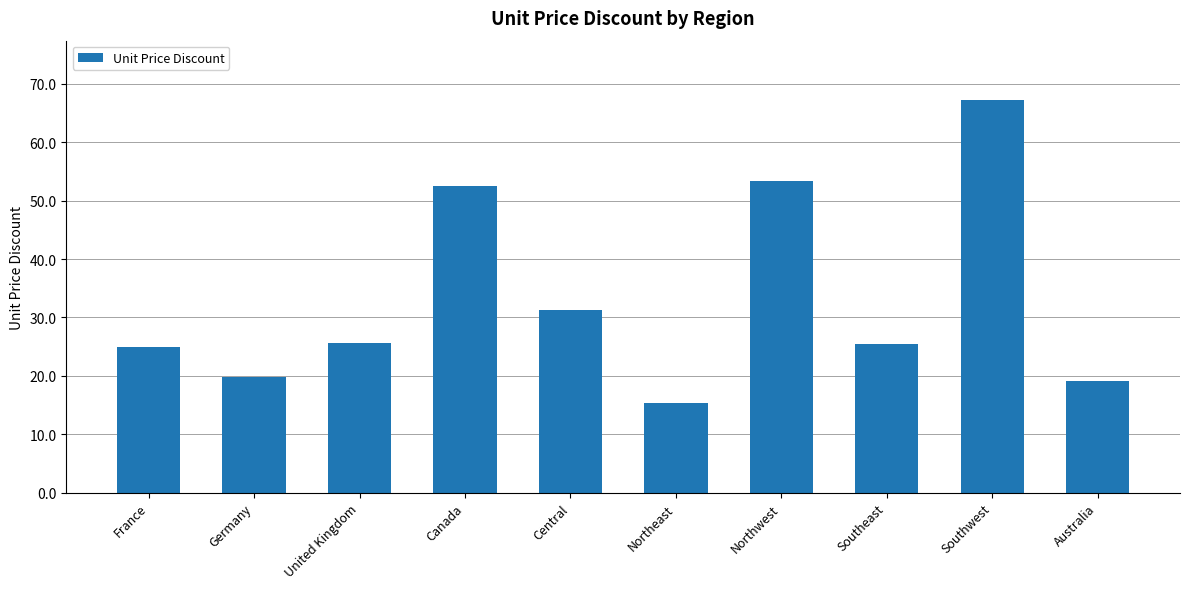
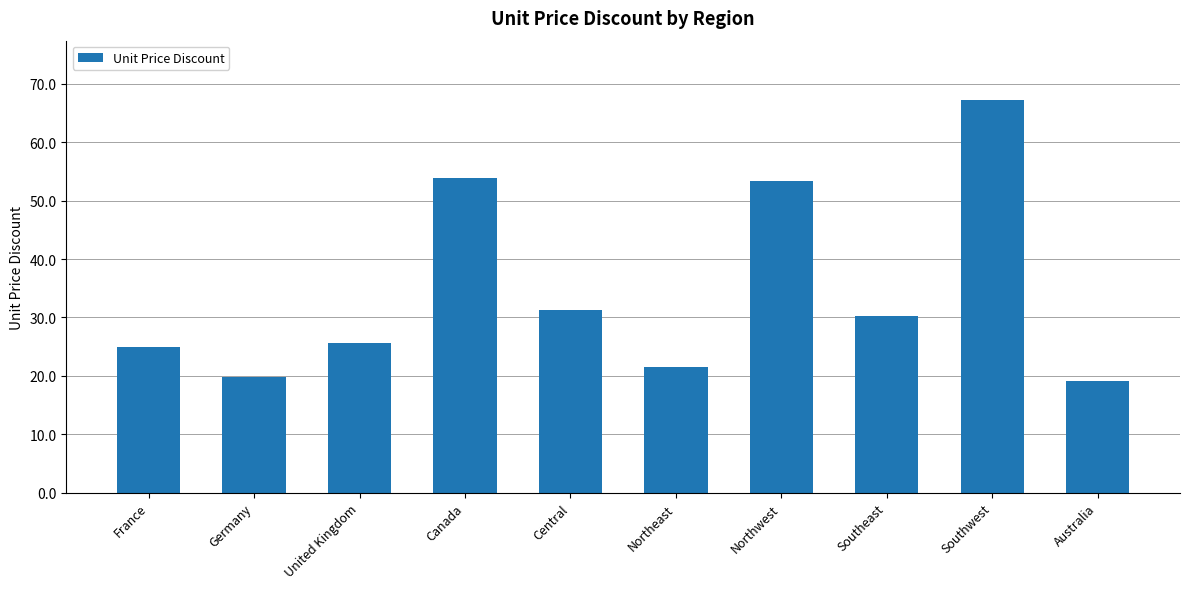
Canada: 53 -> 54
Northeast: 15 -> 22
Southeast: 25 -> 30
